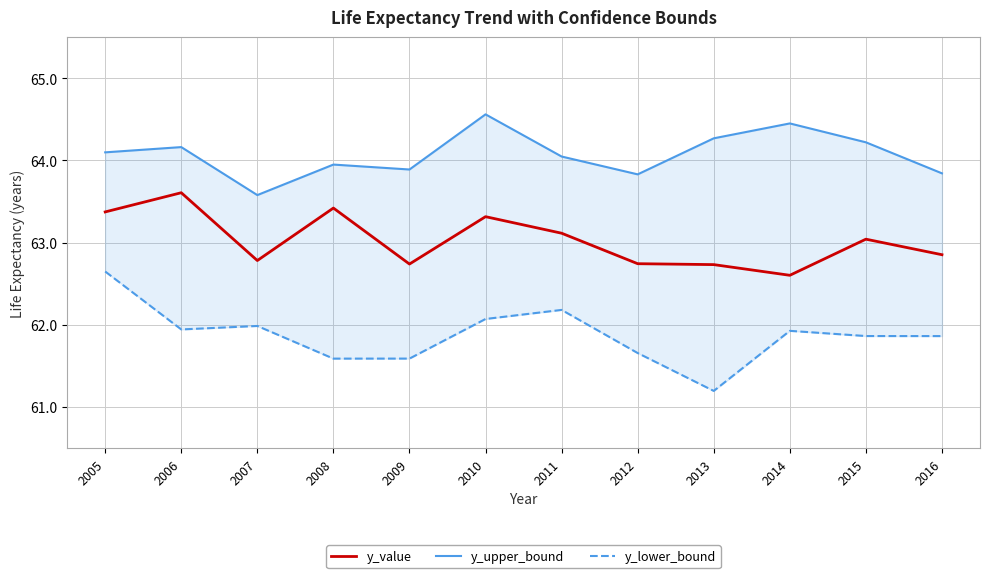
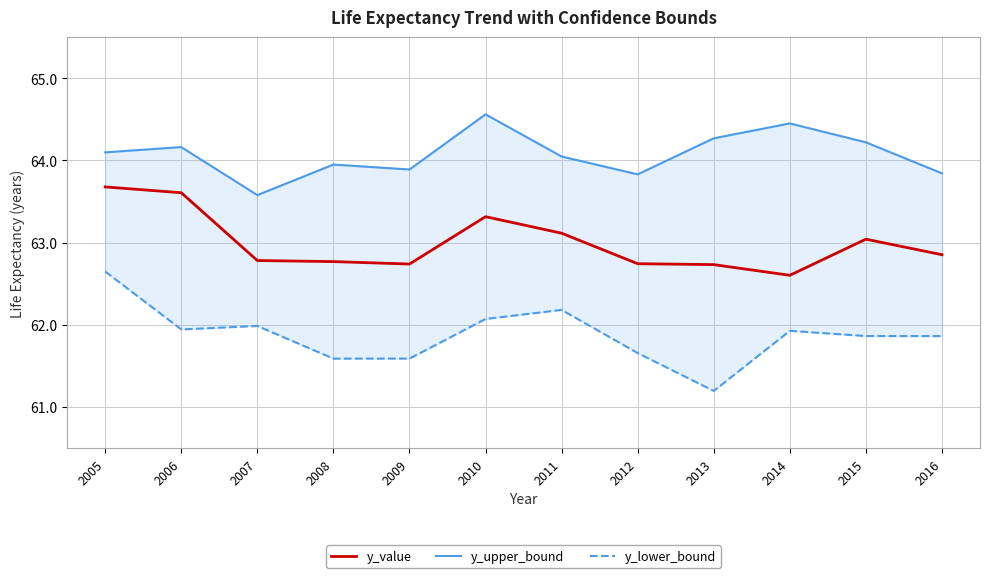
y_value, 2005: 63.4 -> 63.7
y_value, 2008: 63.4 -> 62.8
